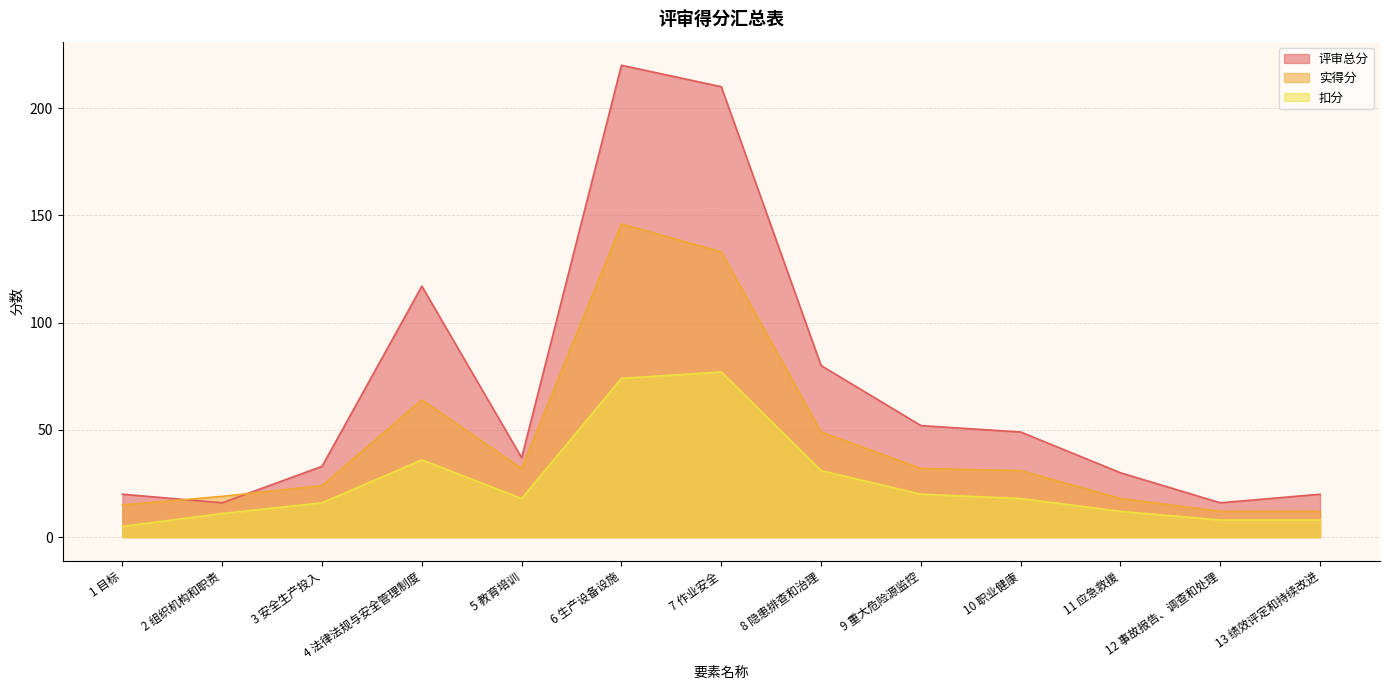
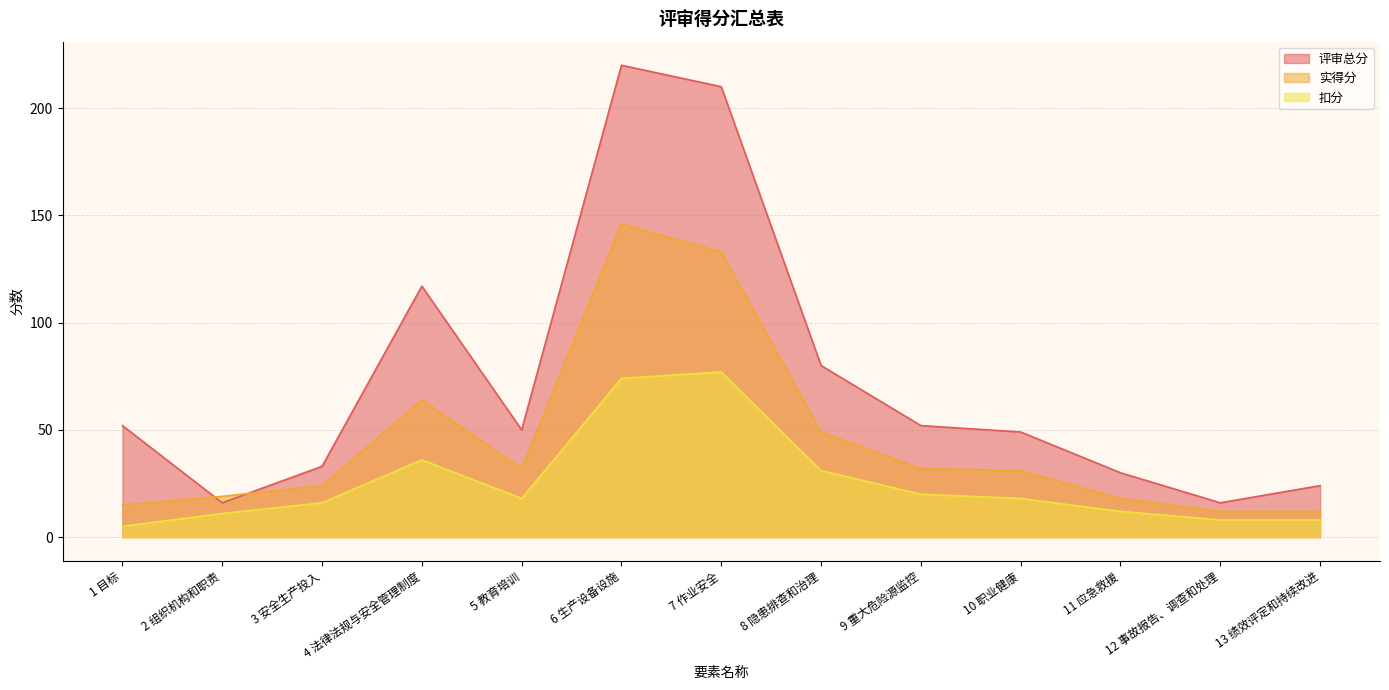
评审总分, 1 目标: 20 -> 52
评审总分, 5 教育培训: 37 -> 50
评审总分, 13 绩效评定和持续改进: 20 -> 24
